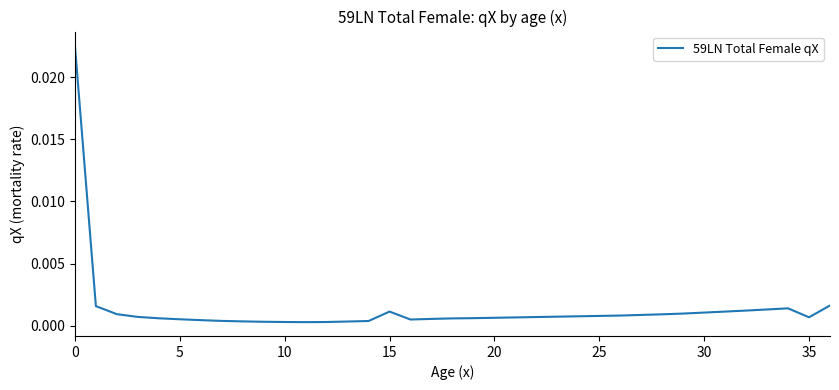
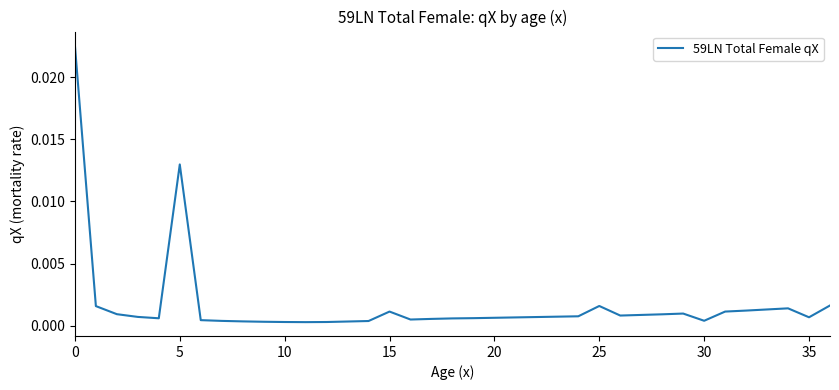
5: 0.0005 -> 0.0130
25: 0.0008 -> 0.0016
30: 0.0011 -> 0.0004
